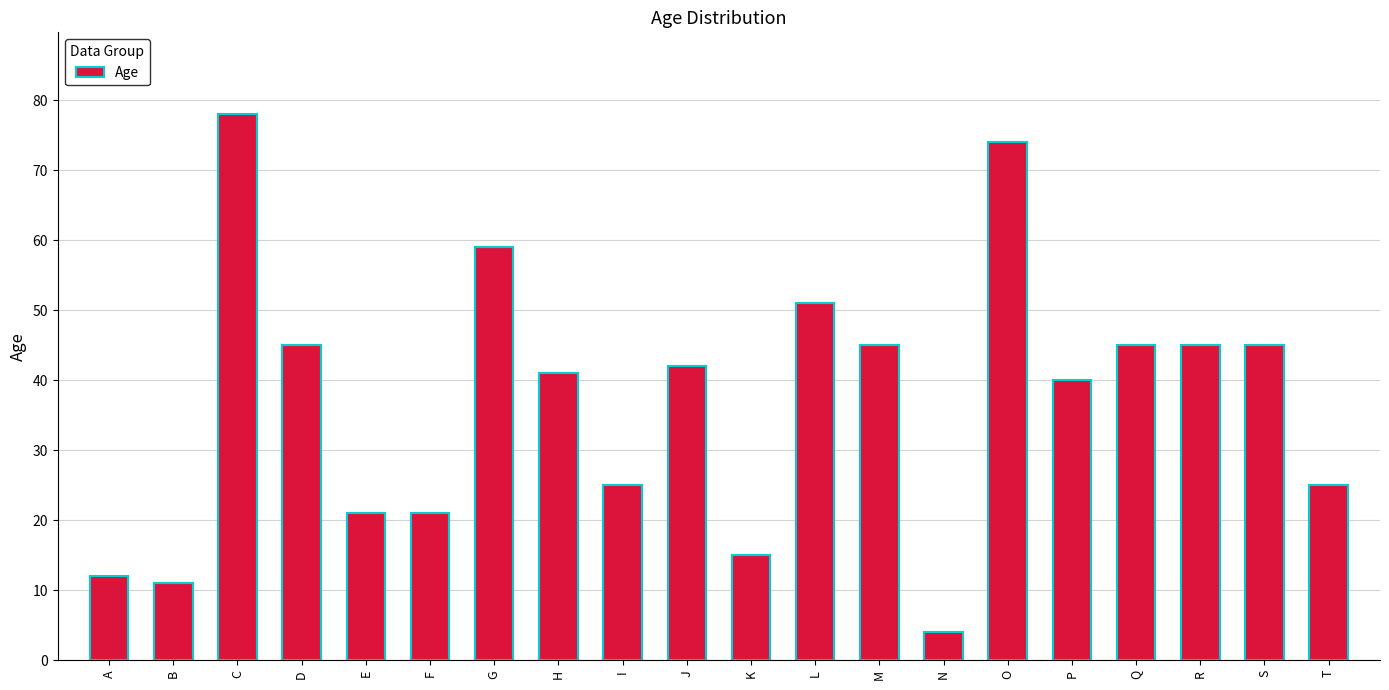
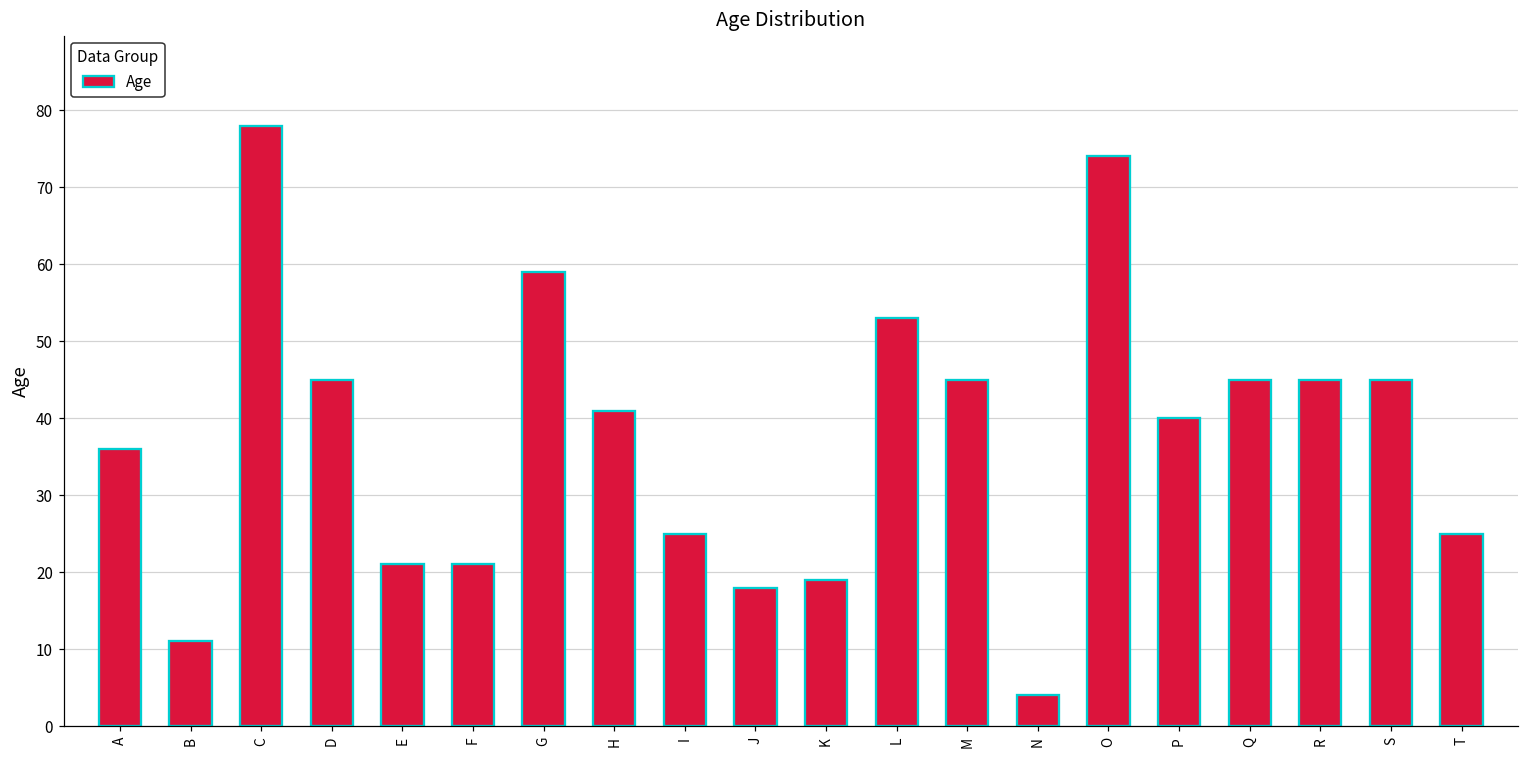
A: 12 -> 36
J: 42 -> 18
K: 15 -> 19
L: 51 -> 53
